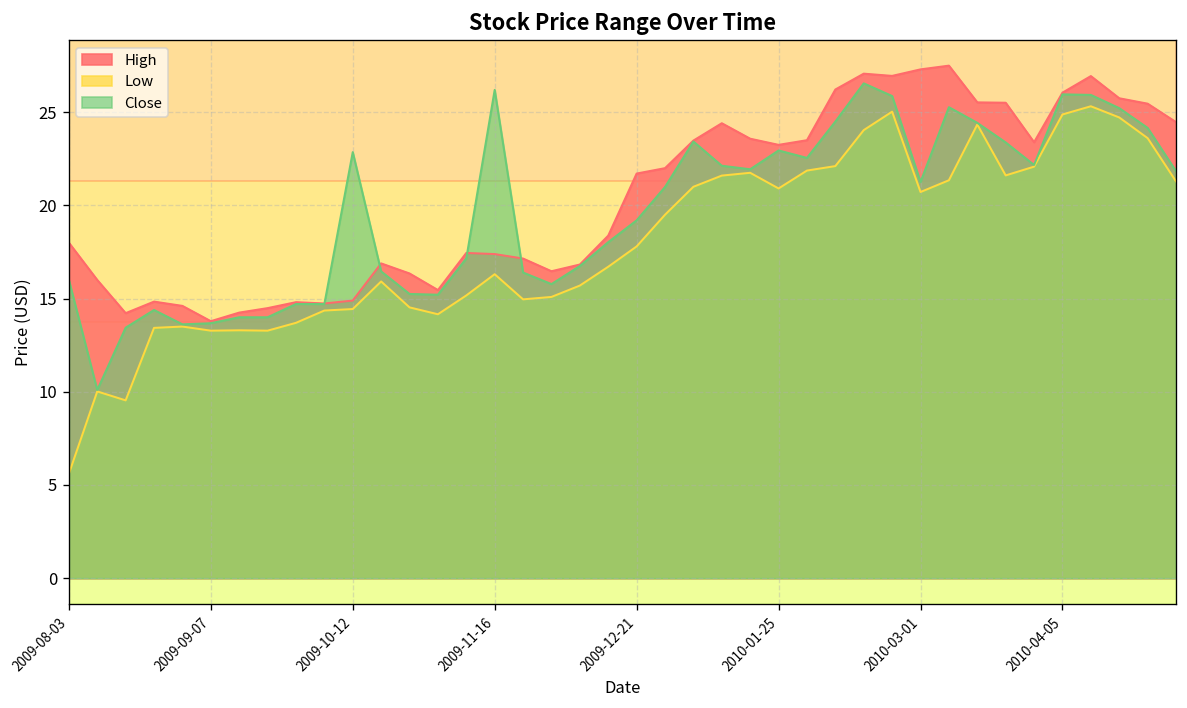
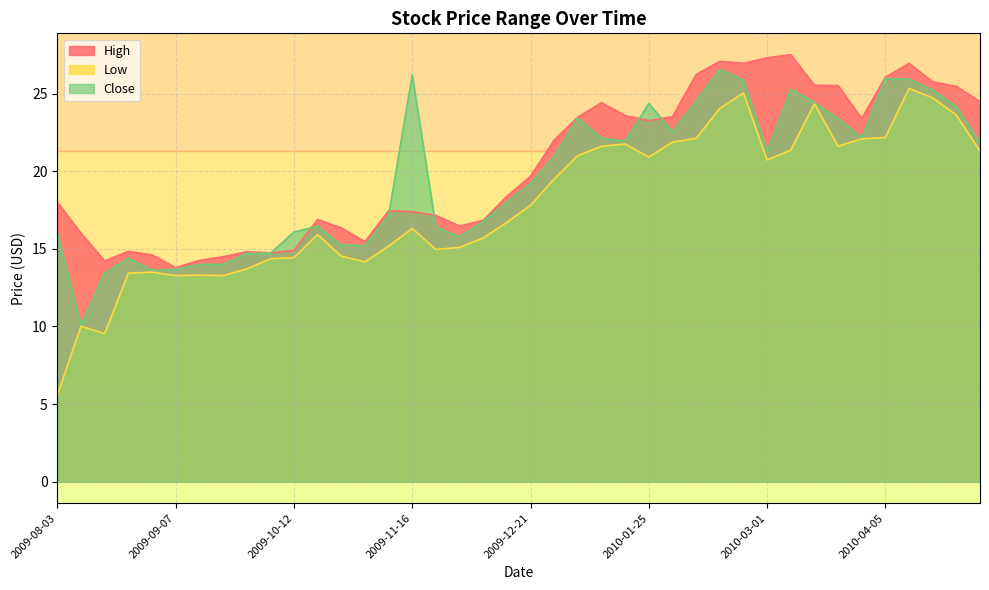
Close, 2009-10-12: 22.9 -> 16.1
High, 2009-12-21: 21.7 -> 19.7
Close, 2010-01-25: 23.0 -> 24.4
Low, 2010-04-05: 24.9 -> 22.2
